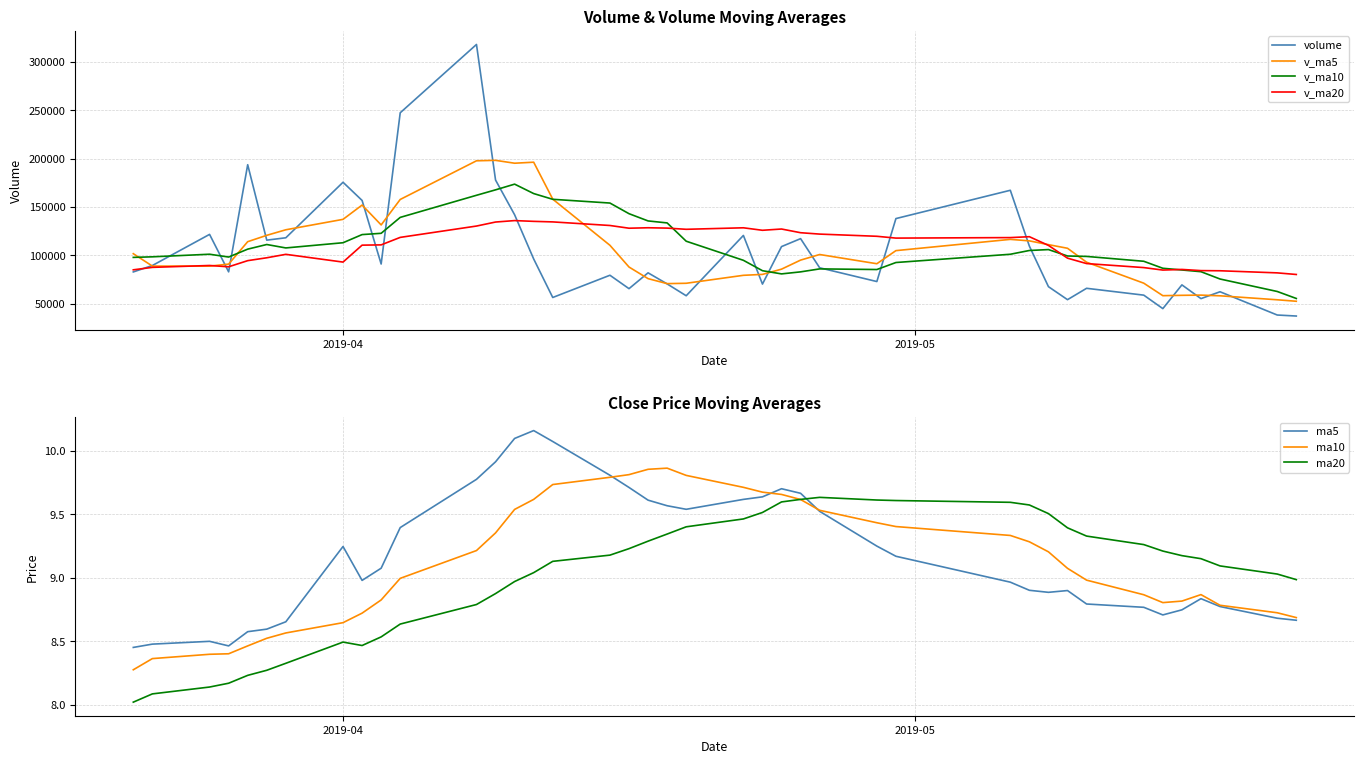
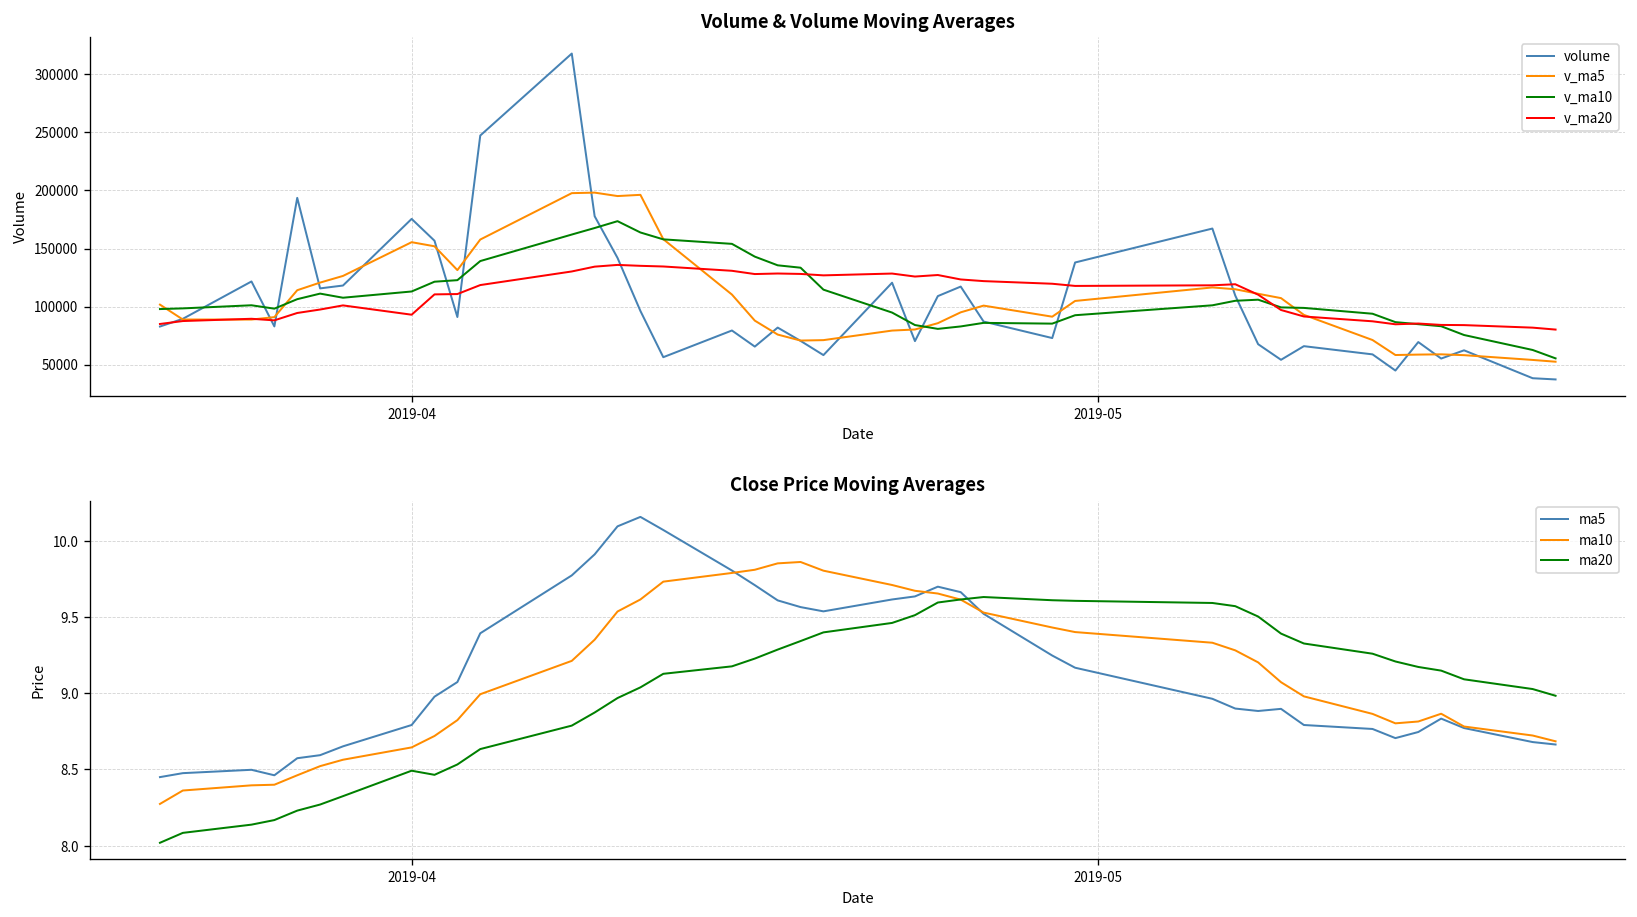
Volume & Volume Moving Averages, v_ma5, 2019-04: 140000 -> 160000
Close Price Moving Averages, ma5, 2019-04: 9.25 -> 8.79
